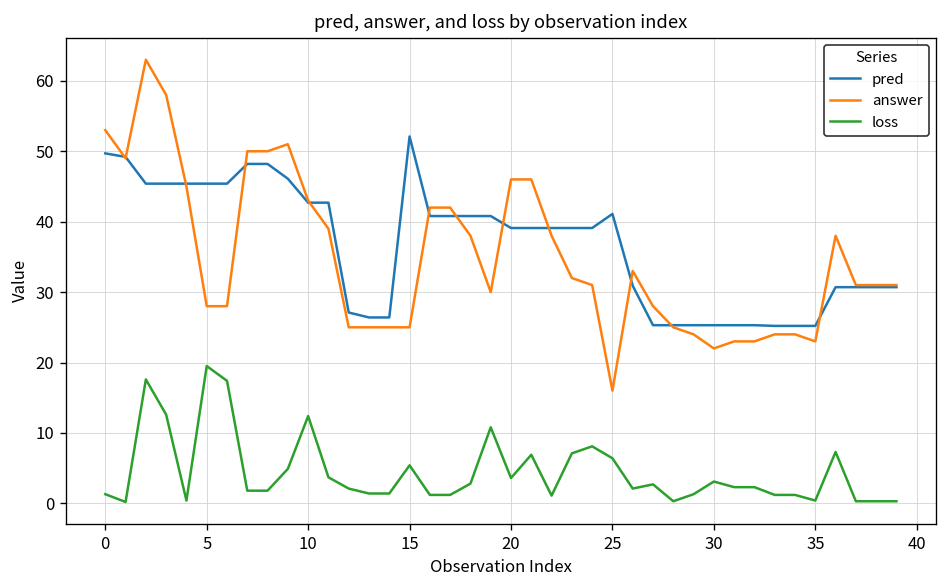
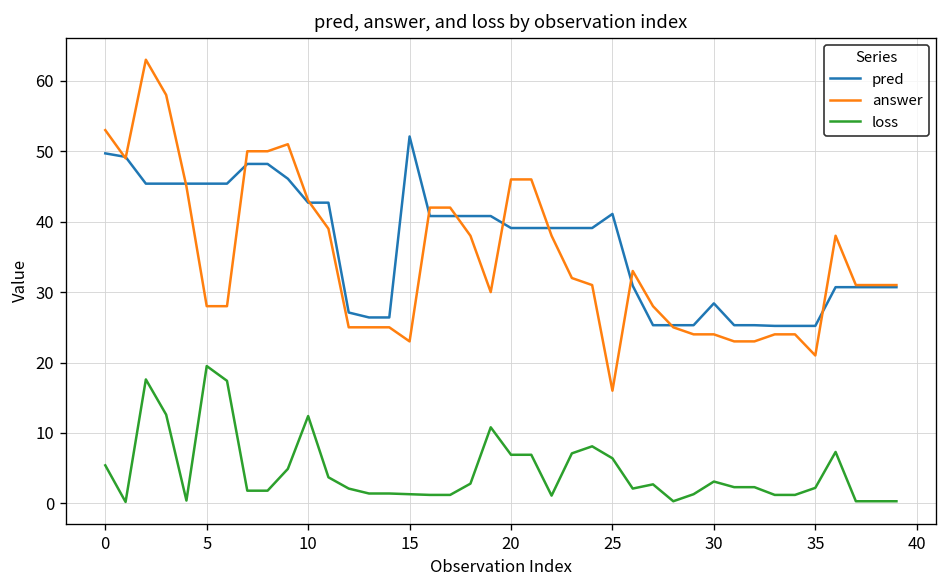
loss, 0: 1 -> 5
answer, 15: 25 -> 23
loss, 15: 5 -> 1
loss, 20: 4 -> 7
pred, 30: 25 -> 28
answer, 30: 22 -> 24
answer, 35: 23 -> 21
loss, 35: 0 -> 2
